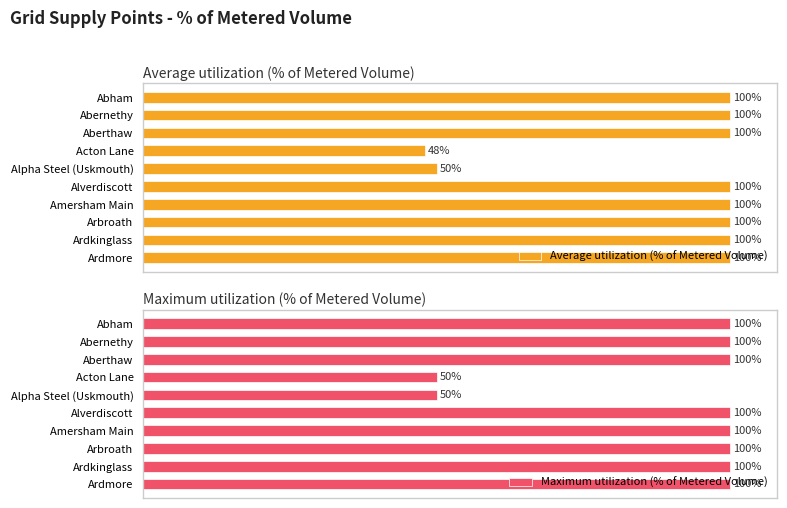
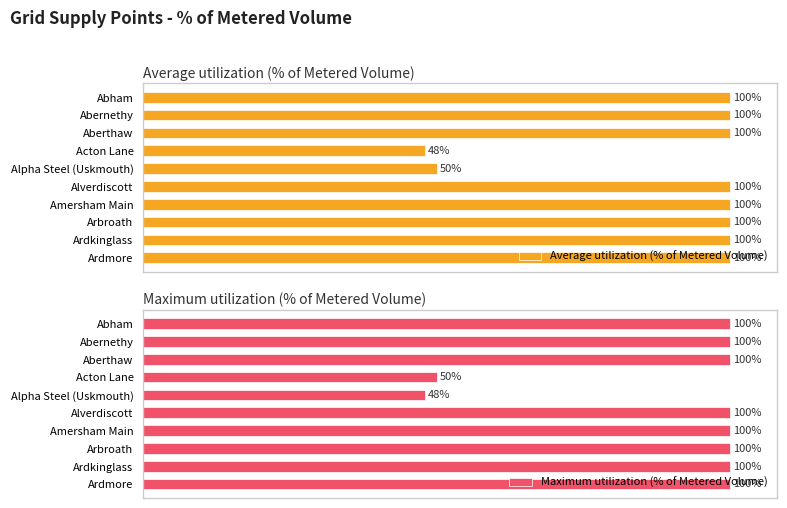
Maximum utilization (% of Metered Volume), Alpha Steel (Uskmouth): 50% -> 48%
